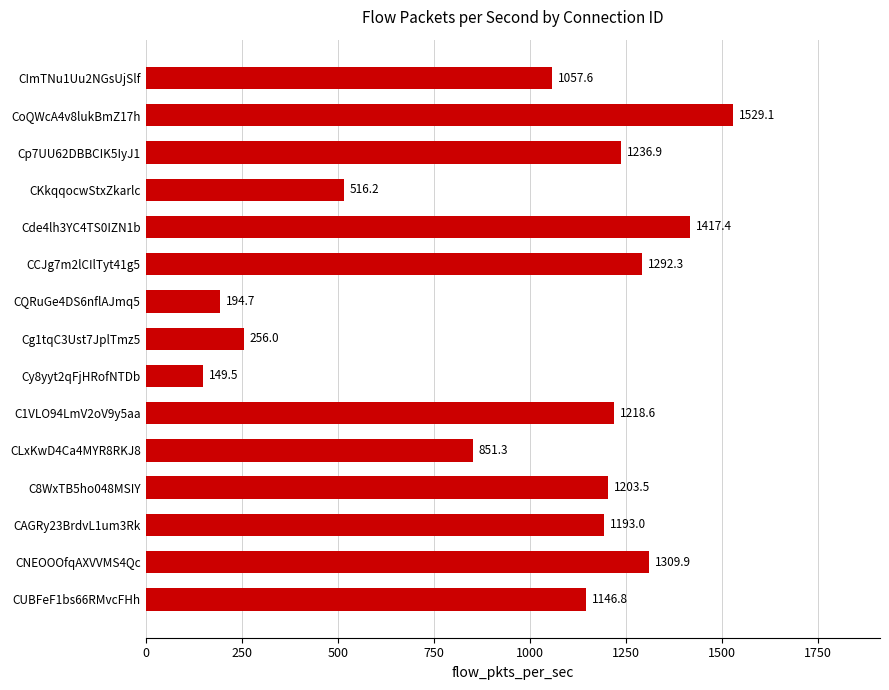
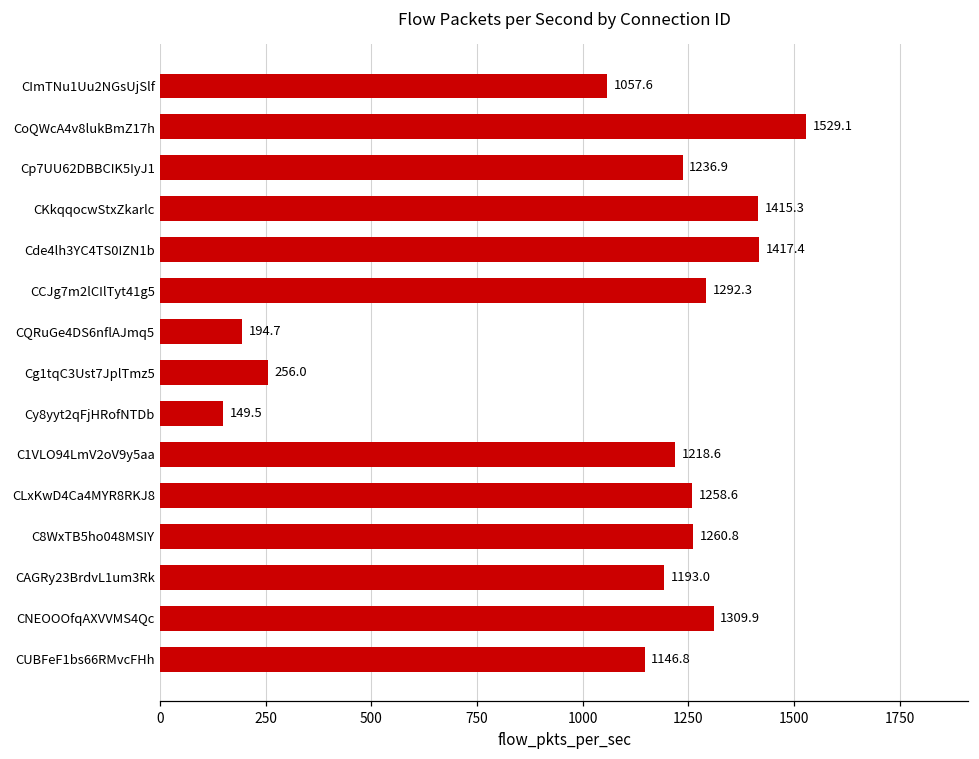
CKkqqocwStxZkarlc: 516.2 -> 1415.3
CLxKwD4Ca4MYR8RKJ8: 851.3 -> 1258.6
C8WxTB5ho048MSIY: 1203.5 -> 1260.8
